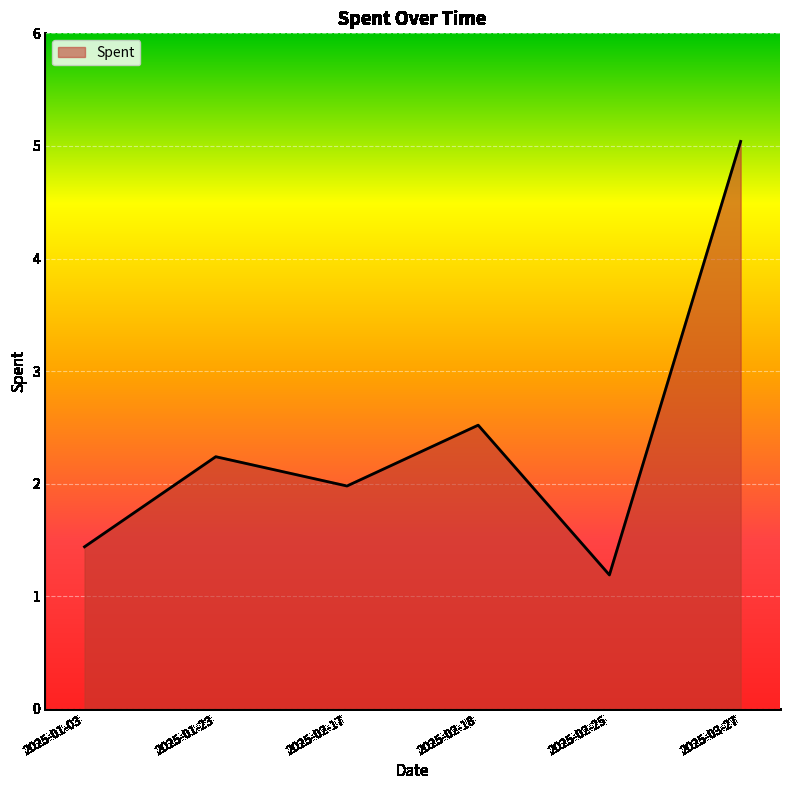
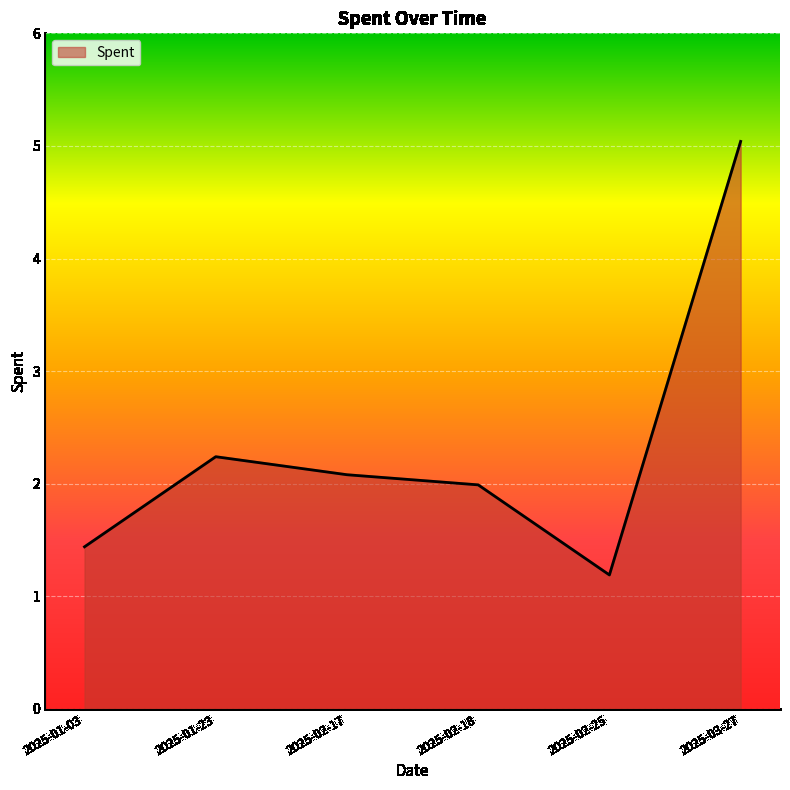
2025-02-17: 1.98 -> 2.08
2025-02-18: 2.52 -> 1.99
